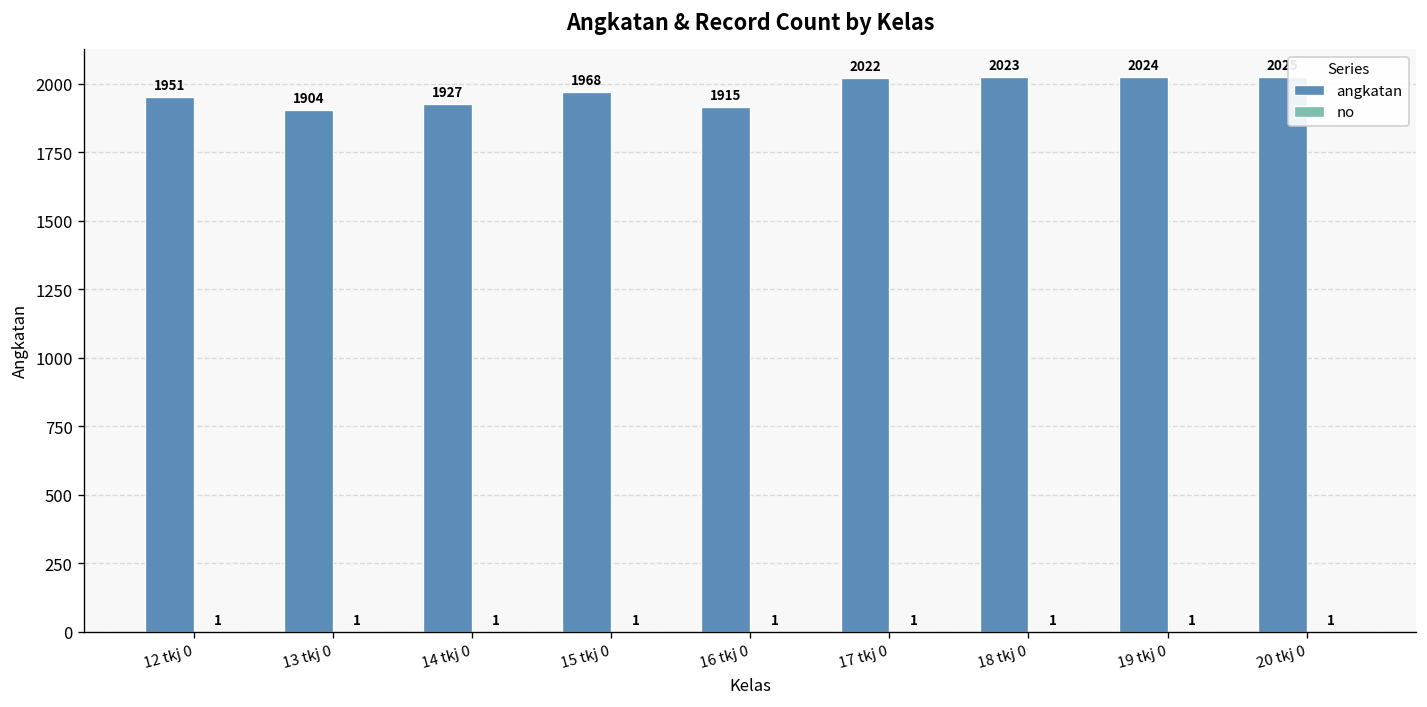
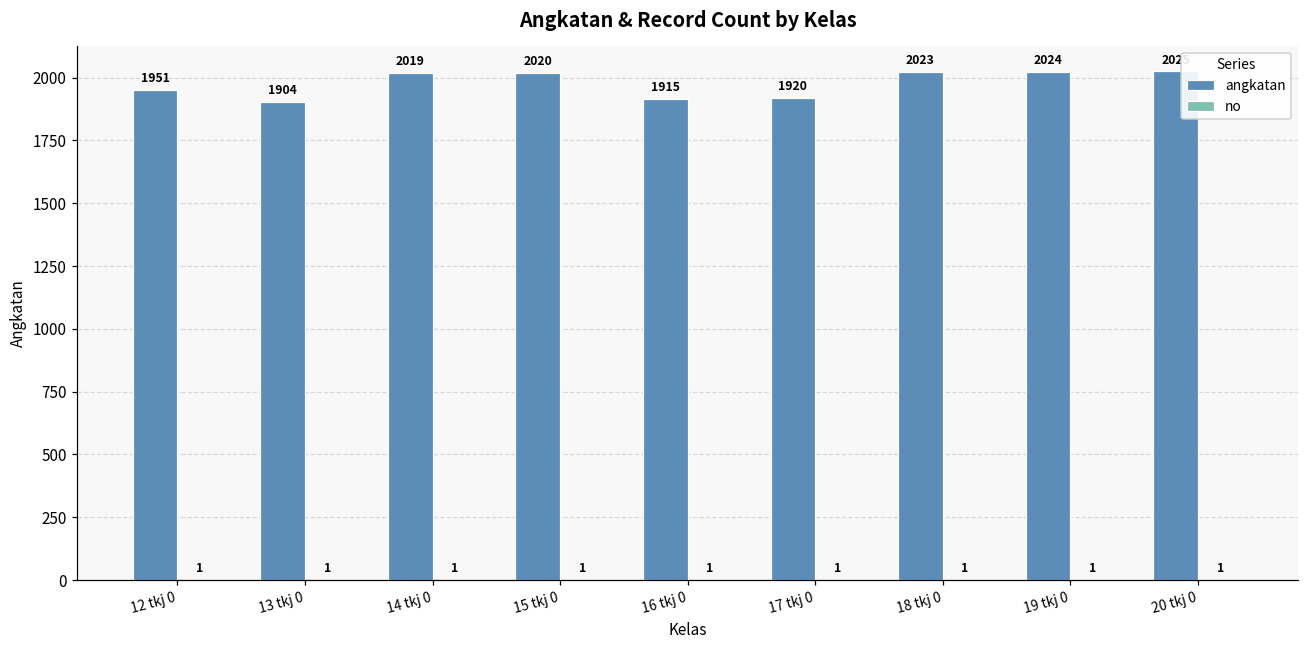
angkatan, 14 tkj 0: 1927 -> 2019
angkatan, 15 tkj 0: 1968 -> 2020
angkatan, 17 tkj 0: 2022 -> 1920
